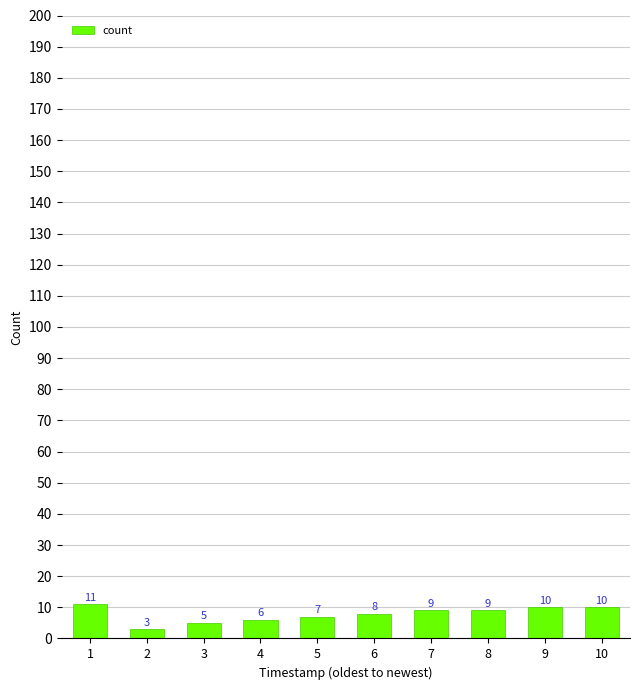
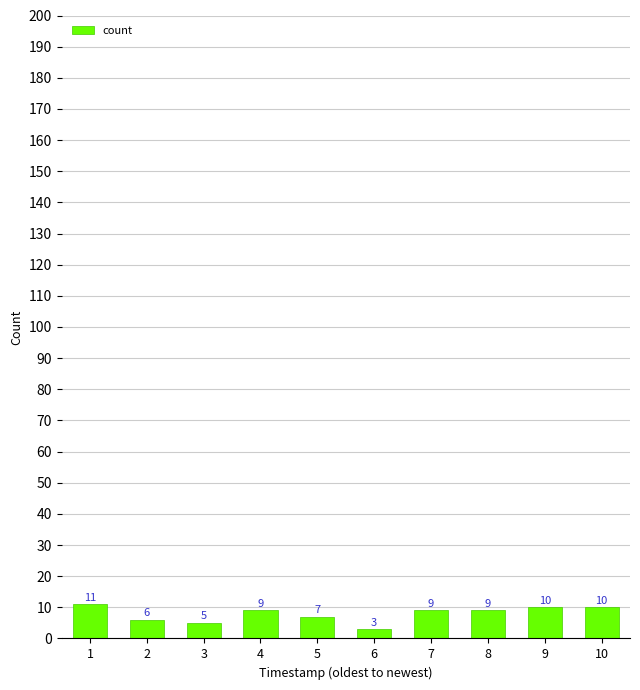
2: 3 -> 6
4: 6 -> 9
6: 8 -> 3
